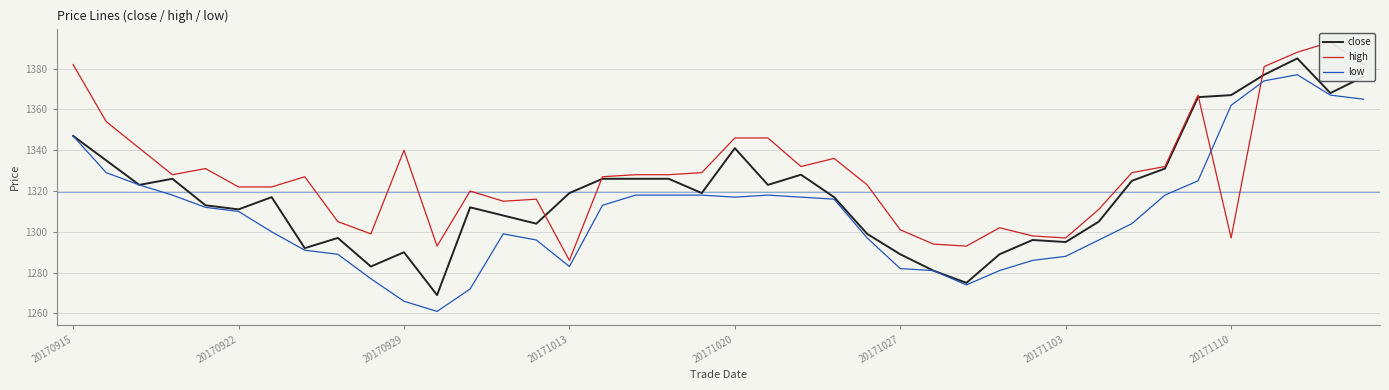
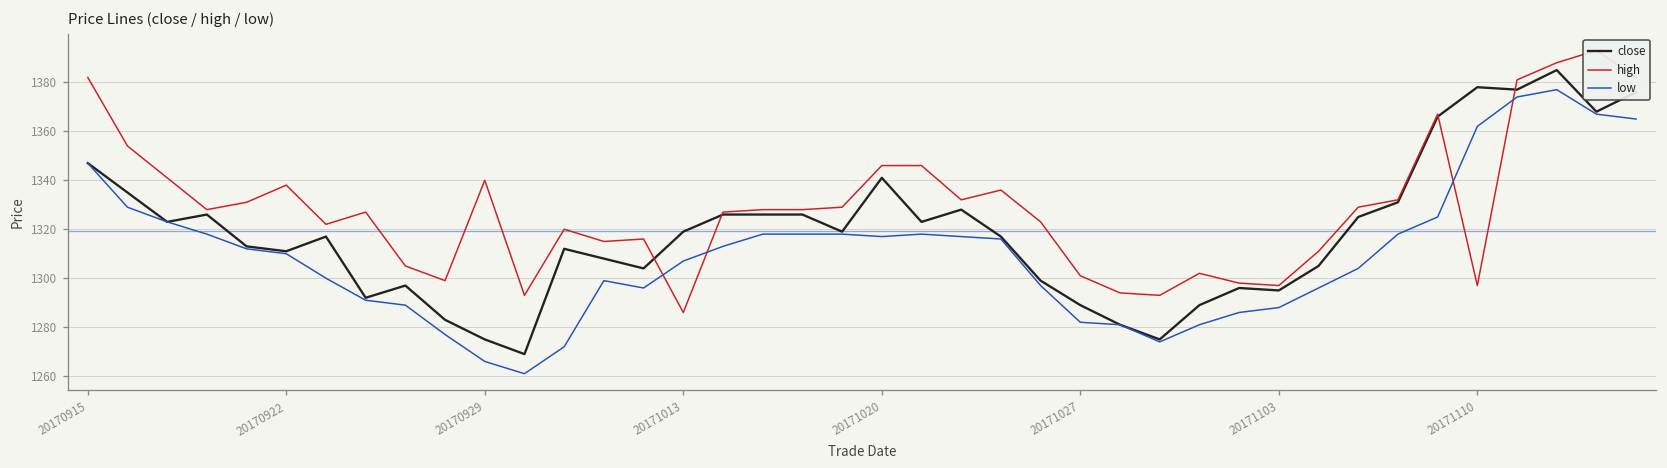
high, 20170922: 1322 -> 1338
close, 20170929: 1290 -> 1275
low, 20171013: 1283 -> 1307
close, 20171110: 1367 -> 1378
